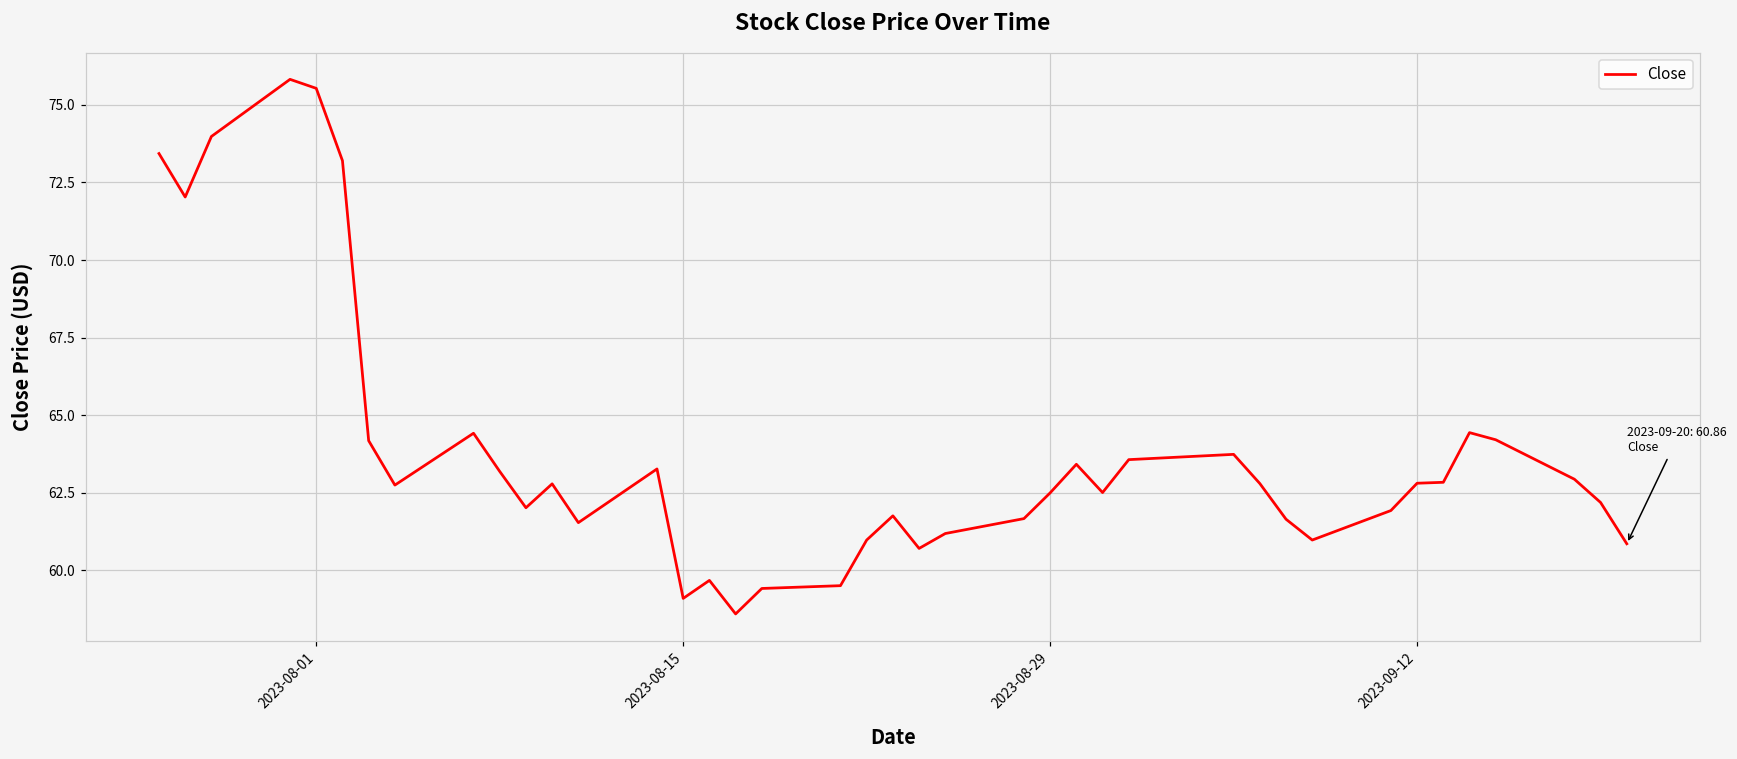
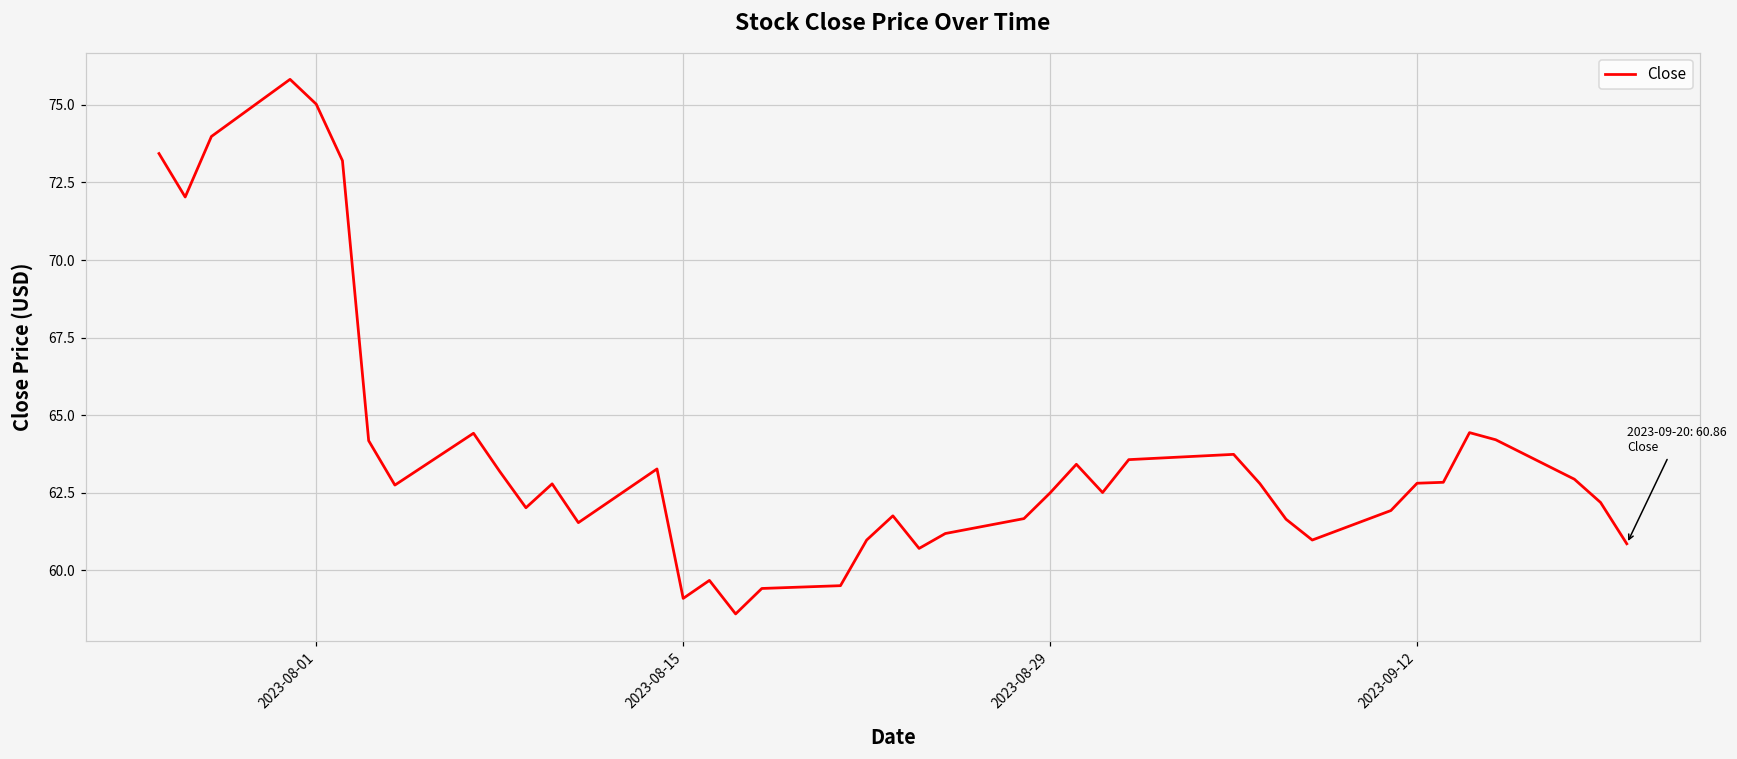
2023-08-01: 75.5 -> 75.0
